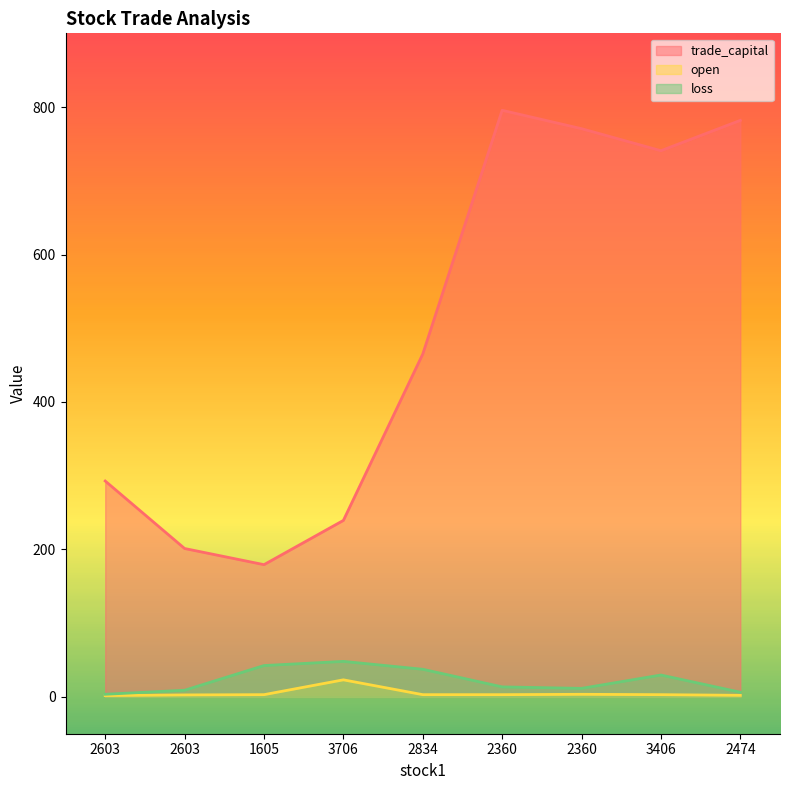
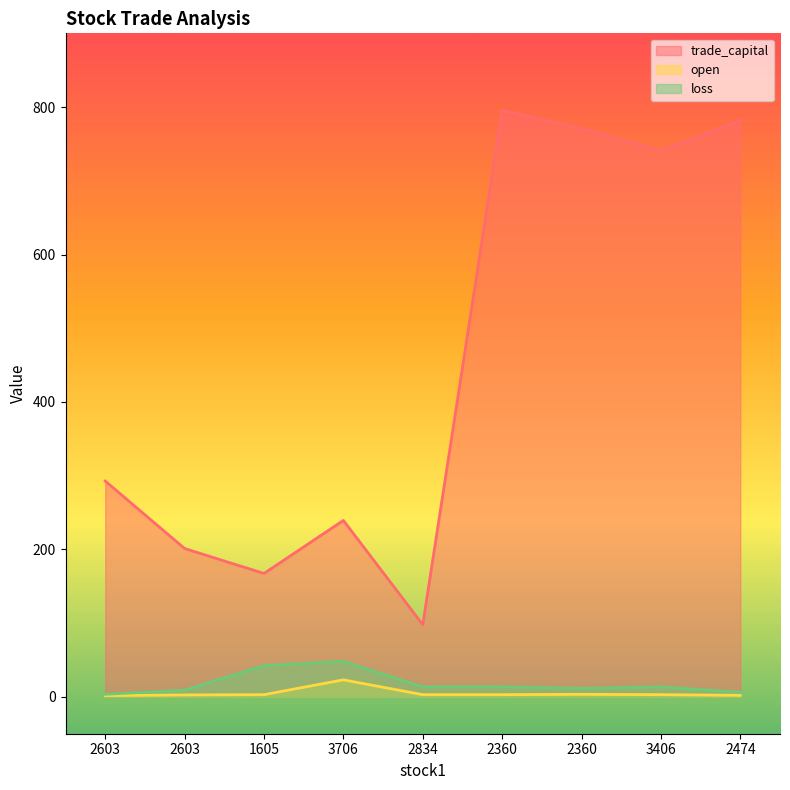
trade_capital, 1605: 180 -> 170
trade_capital, 2834: 470 -> 100
loss, 2834: 40 -> 10
loss, 3406: 30 -> 10
